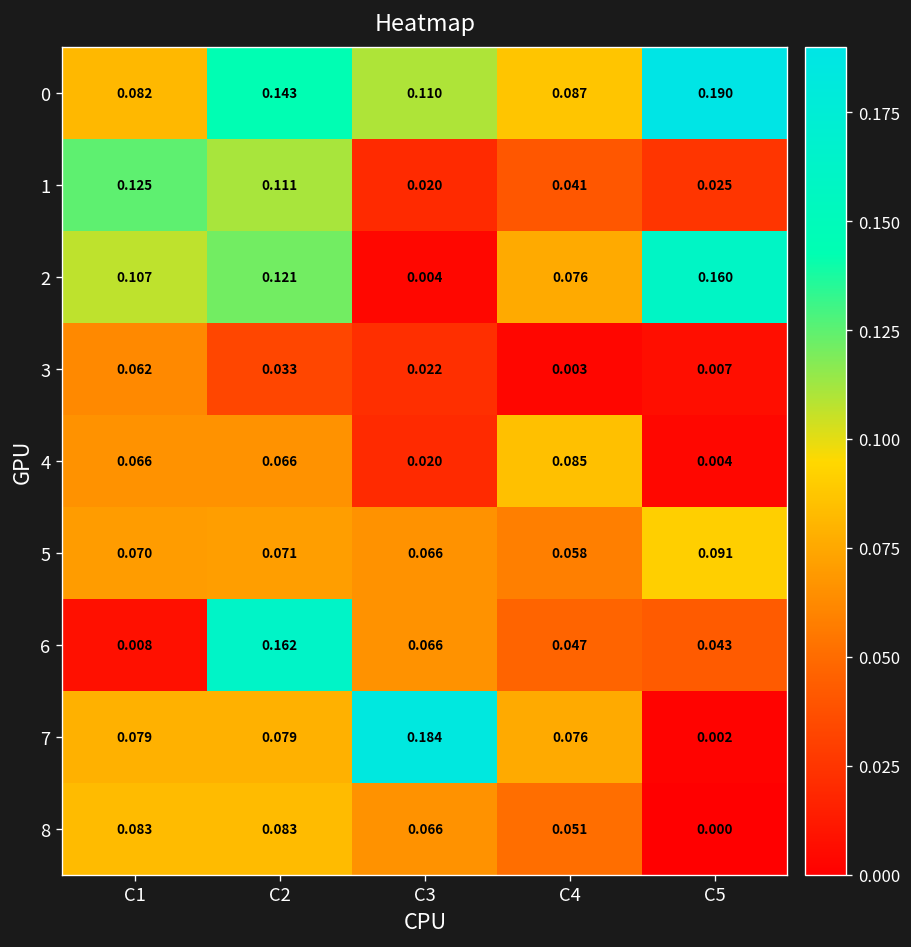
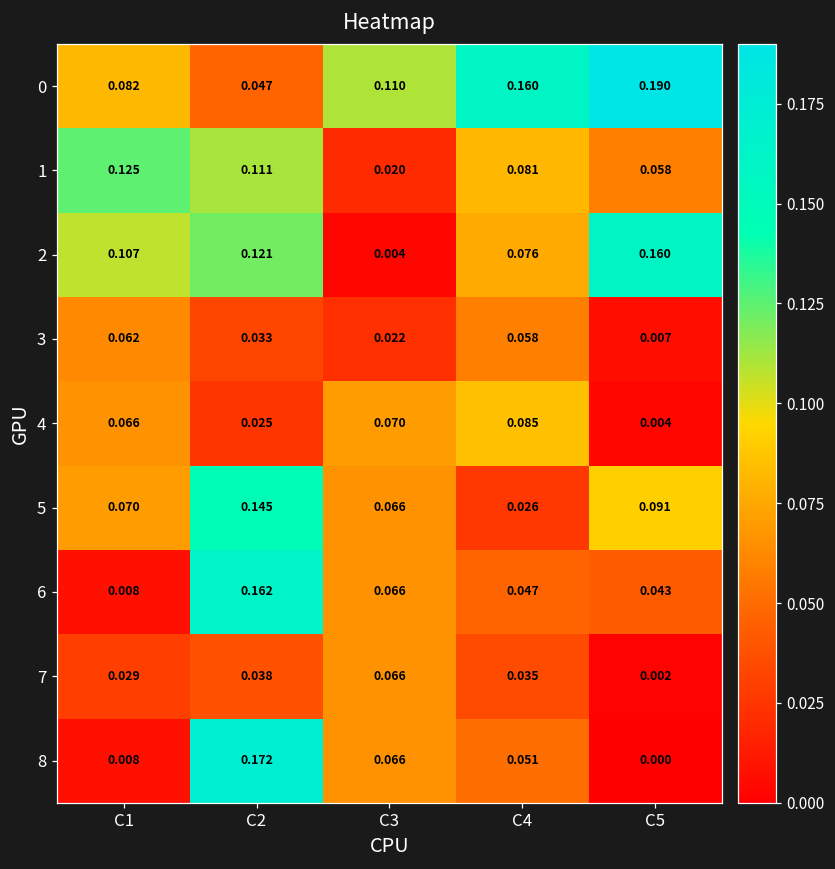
0, C2: 0.143 -> 0.047
0, C4: 0.087 -> 0.160
1, C4: 0.041 -> 0.081
1, C5: 0.025 -> 0.058
3, C4: 0.003 -> 0.058
4, C2: 0.066 -> 0.025
4, C3: 0.020 -> 0.070
5, C2: 0.071 -> 0.145
5, C4: 0.058 -> 0.026
7, C1: 0.079 -> 0.029
7, C2: 0.079 -> 0.038
7, C3: 0.184 -> 0.066
7, C4: 0.076 -> 0.035
8, C1: 0.083 -> 0.008
8, C2: 0.083 -> 0.172
